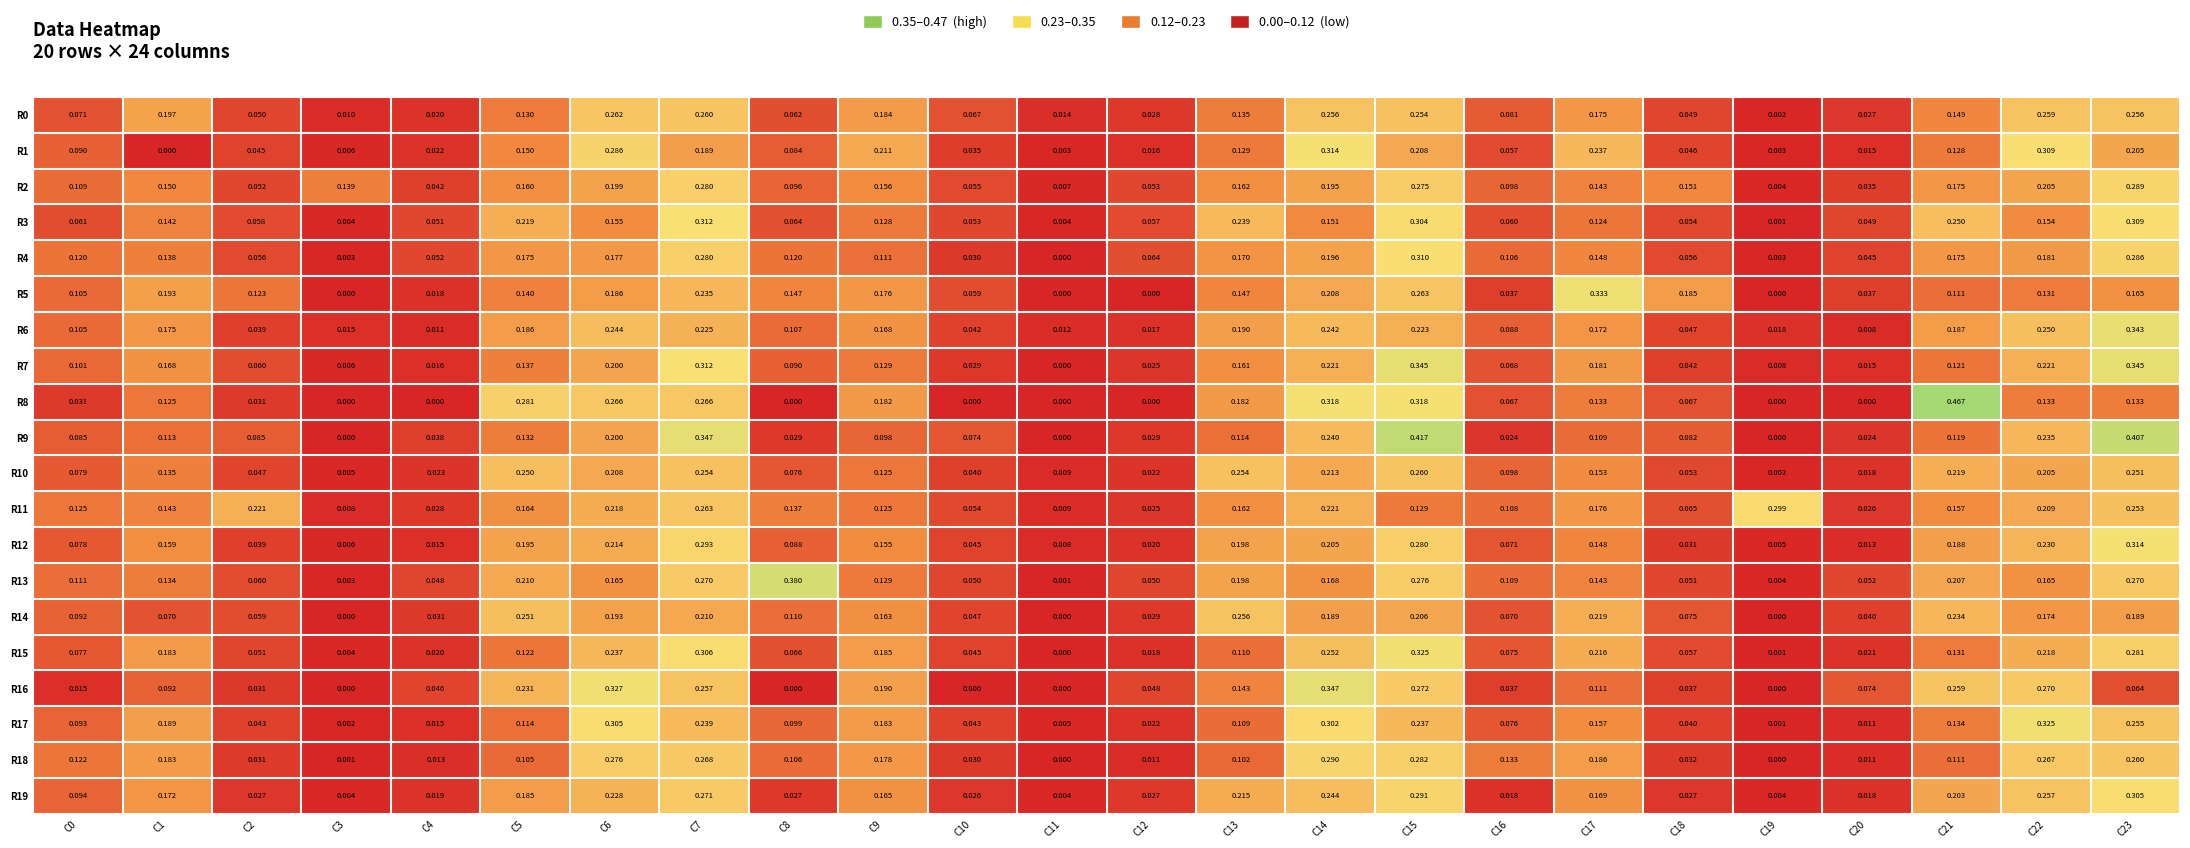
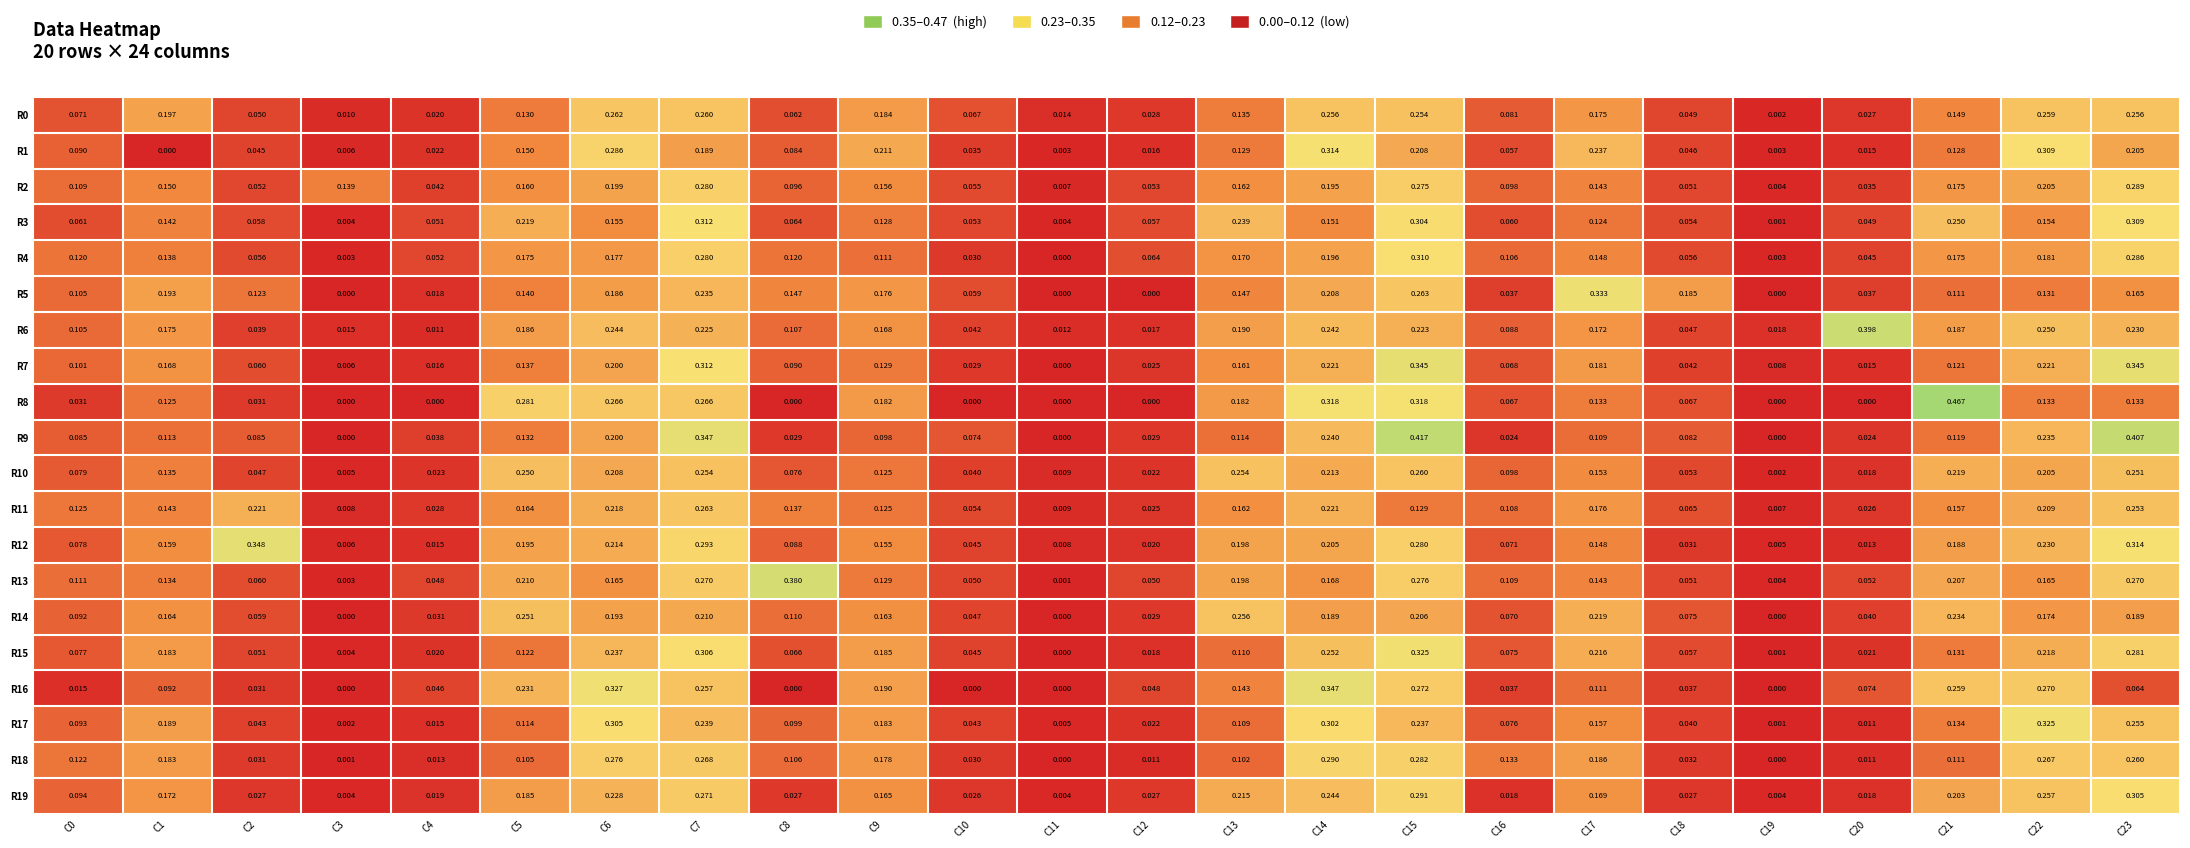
R2, C18: 0.151 -> 0.051
R6, C20: 0.008 -> 0.398
R6, C23: 0.343 -> 0.230
R11, C19: 0.299 -> 0.007
R12, C2: 0.039 -> 0.348
R14, C1: 0.070 -> 0.164
